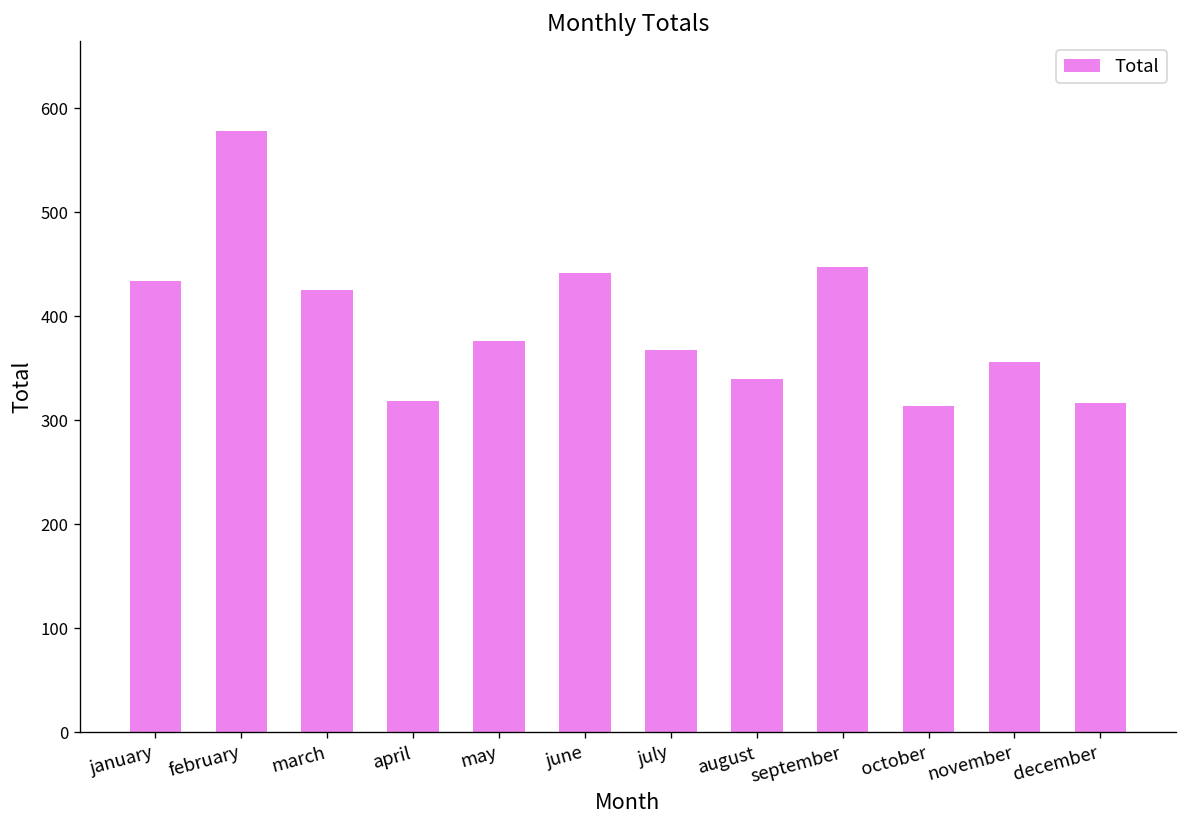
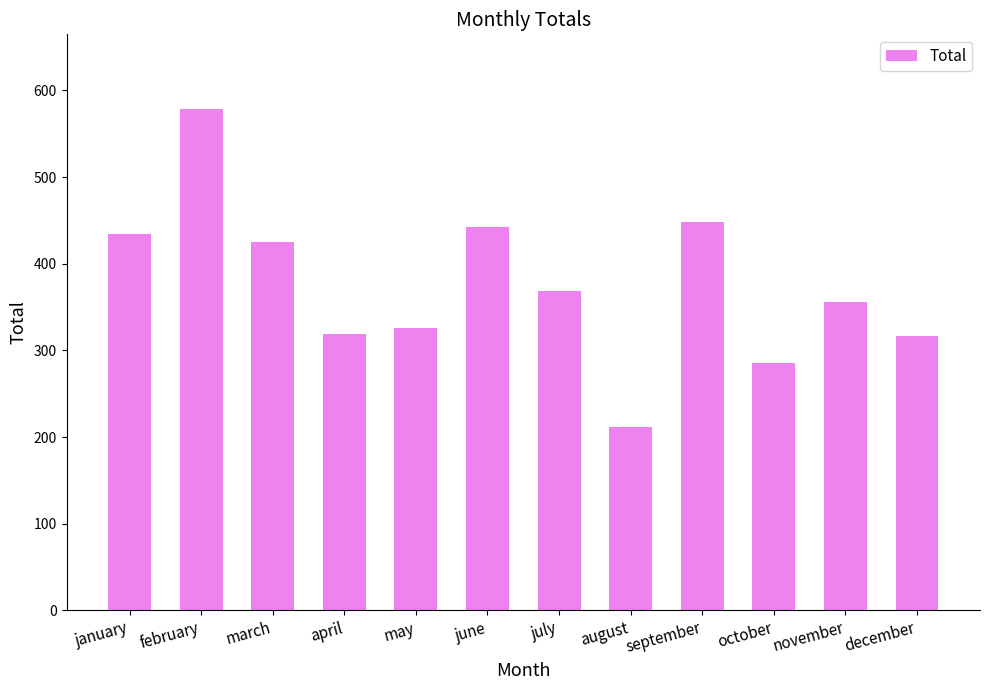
may: 380 -> 330
august: 340 -> 210
october: 310 -> 290
